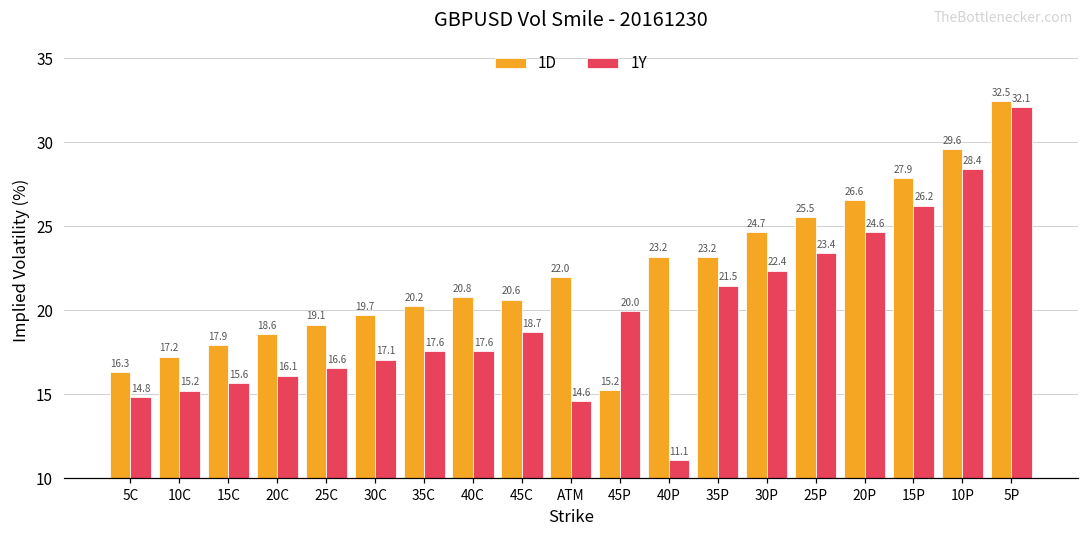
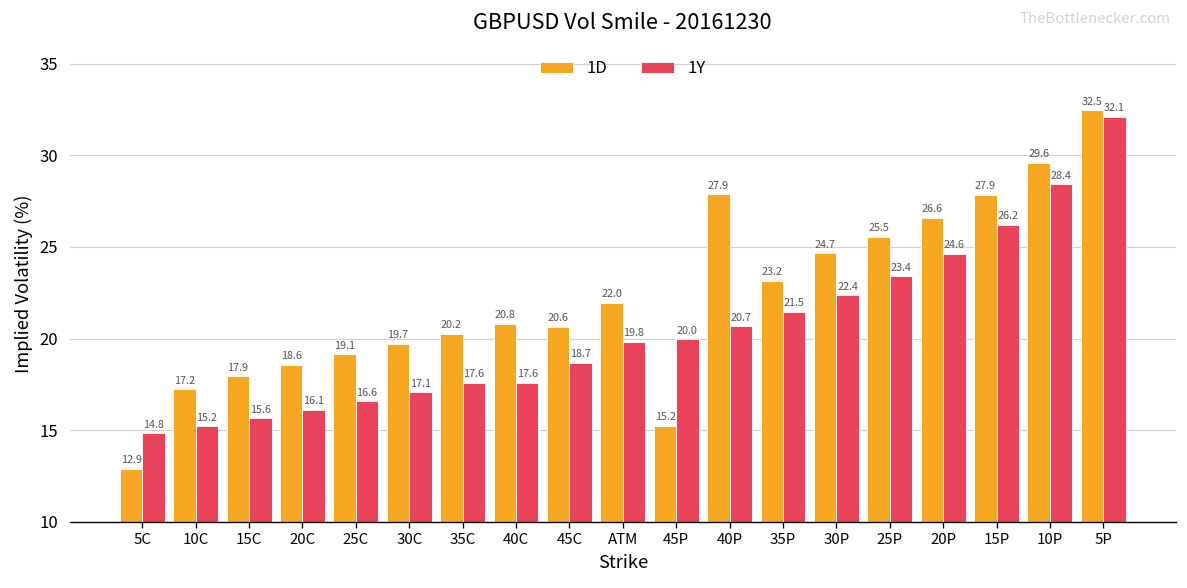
1D, 5C: 16.3 -> 12.9
1Y, ATM: 14.6 -> 19.8
1D, 40P: 23.2 -> 27.9
1Y, 40P: 11.1 -> 20.7
